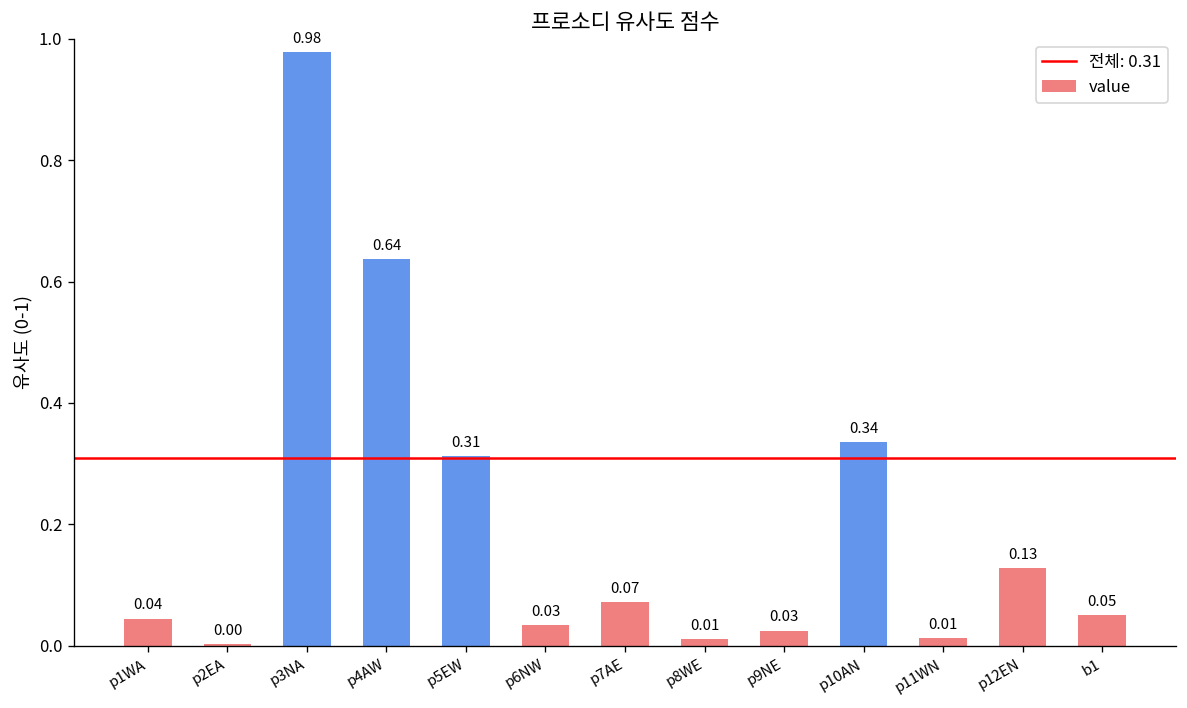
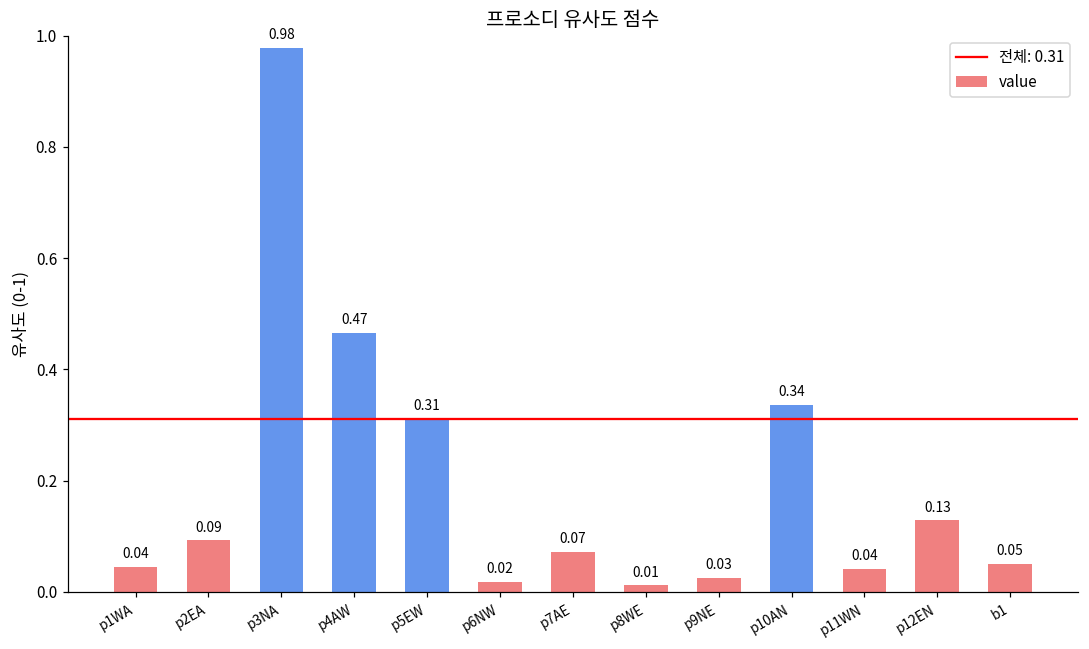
p2EA: 0.00 -> 0.09
p4AW: 0.64 -> 0.47
p6NW: 0.03 -> 0.02
p11WN: 0.01 -> 0.04
